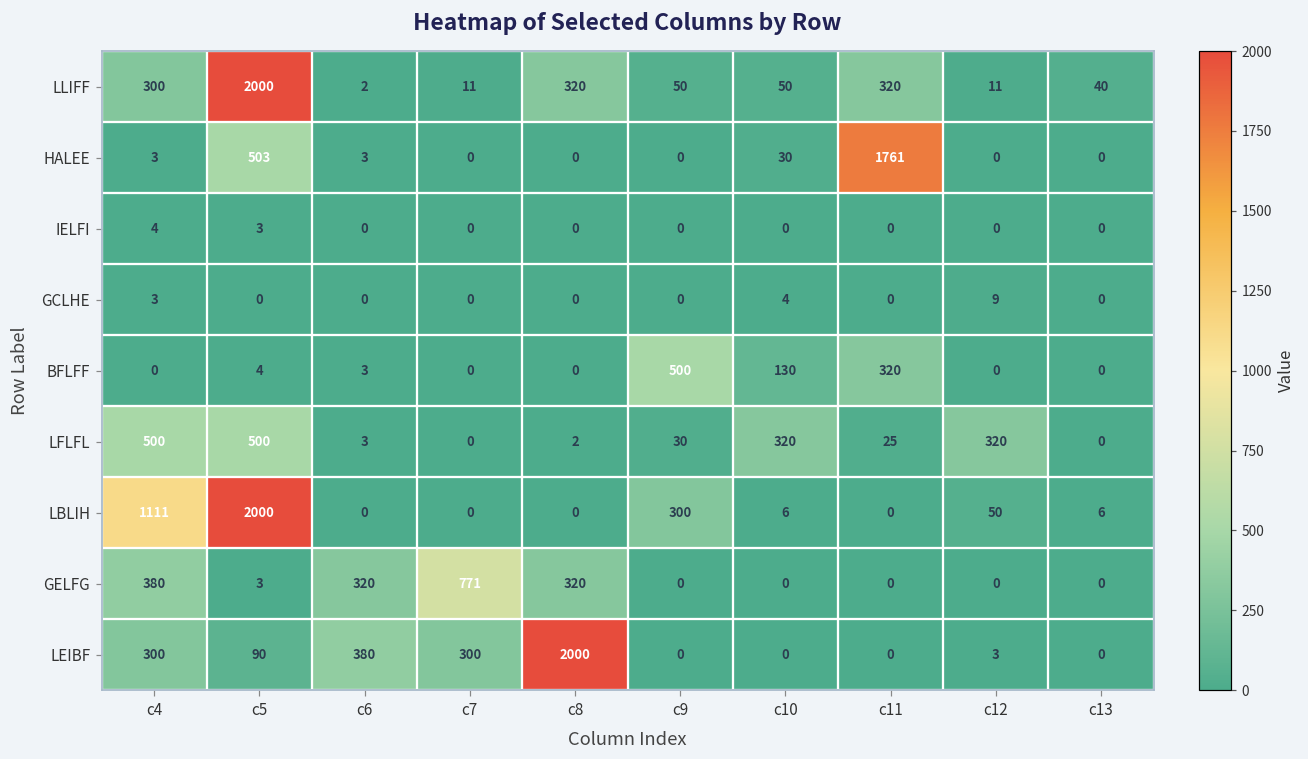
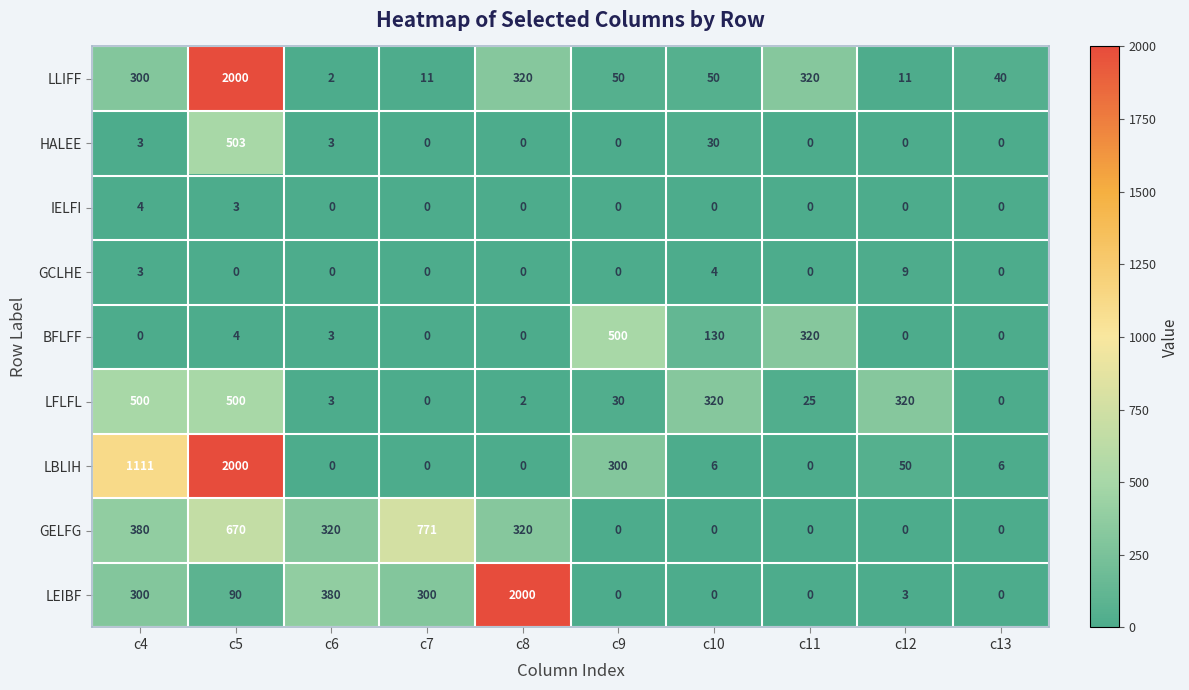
HALEE, c11: 1761 -> 0
GELFG, c5: 3 -> 670
